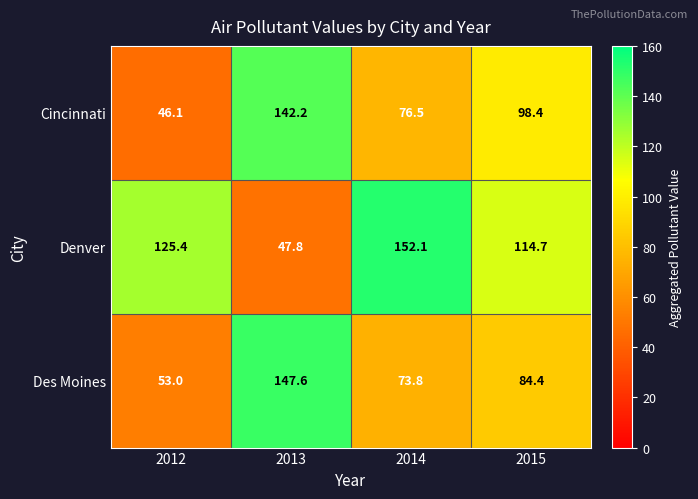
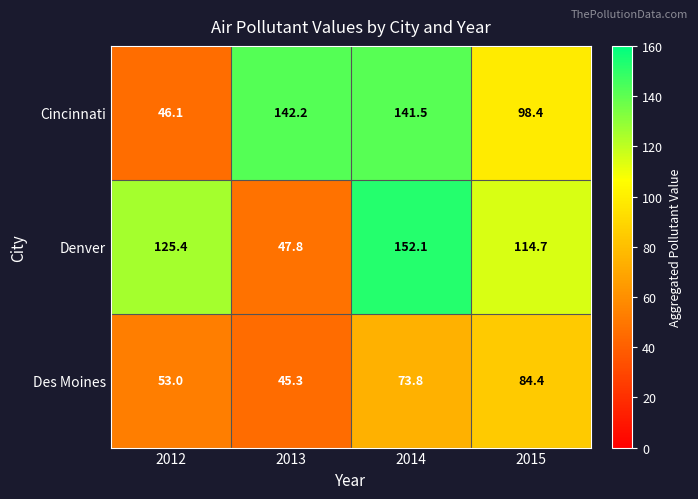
Cincinnati, 2014: 76.5 -> 141.5
Des Moines, 2013: 147.6 -> 45.3
